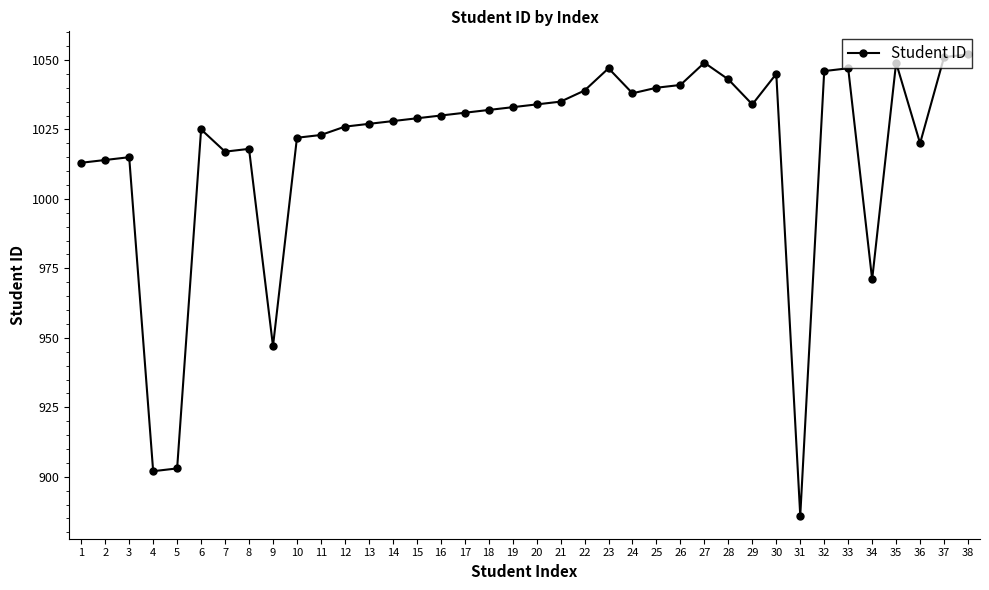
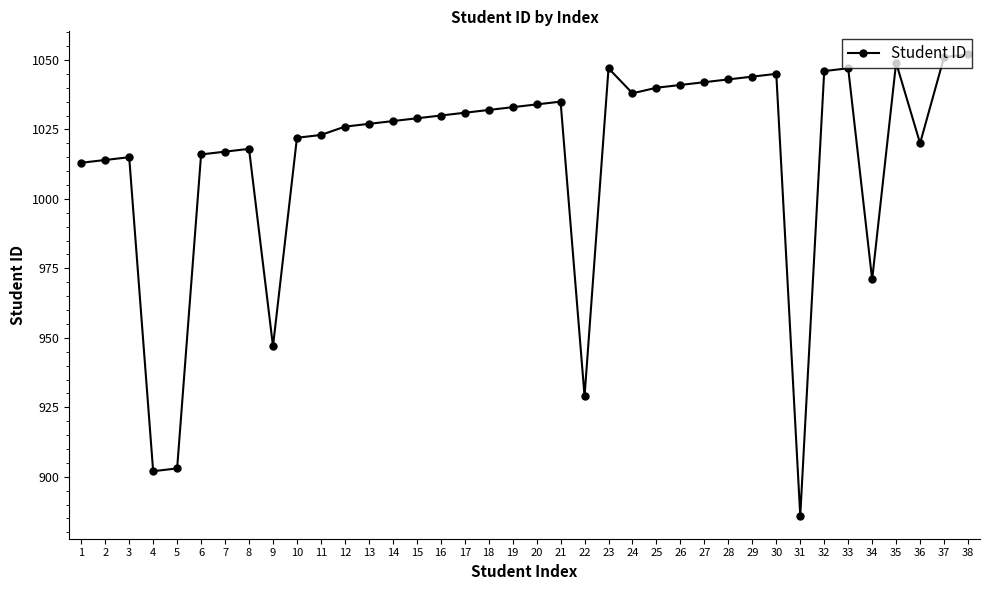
6: 1025 -> 1016
22: 1039 -> 929
27: 1049 -> 1042
29: 1034 -> 1044
